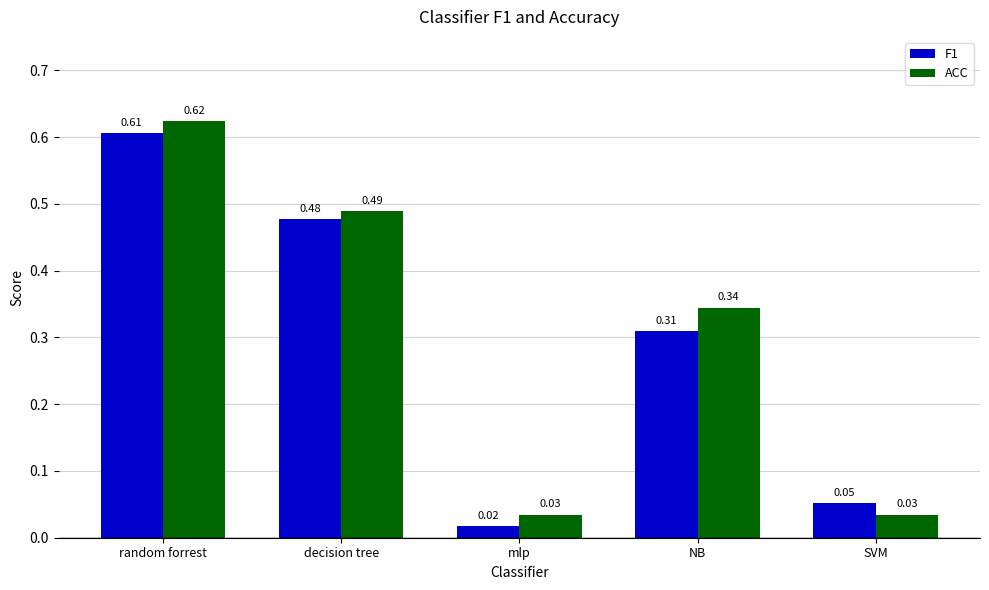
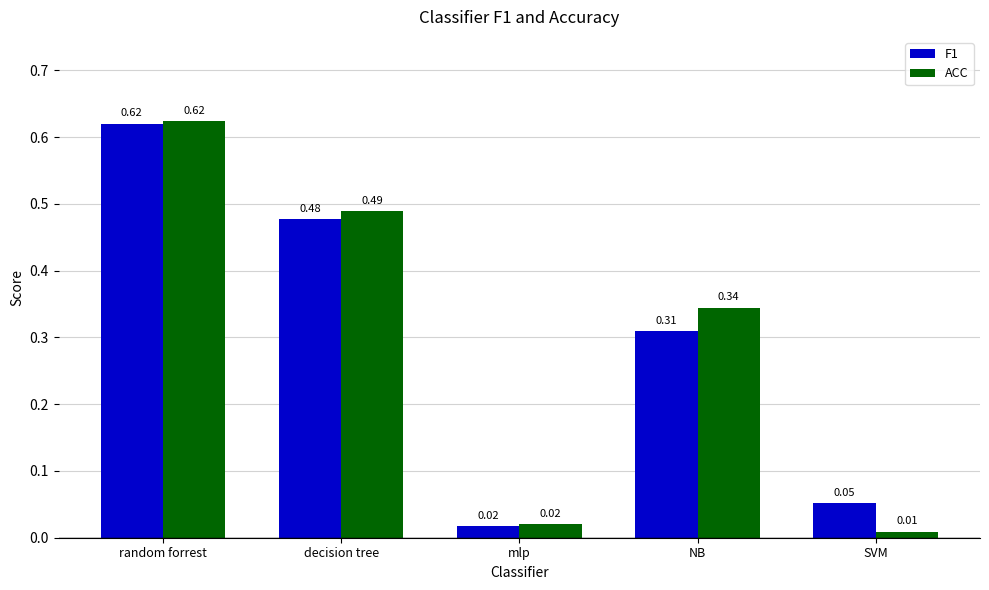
F1, random forrest: 0.61 -> 0.62
ACC, mlp: 0.03 -> 0.02
ACC, SVM: 0.03 -> 0.01
